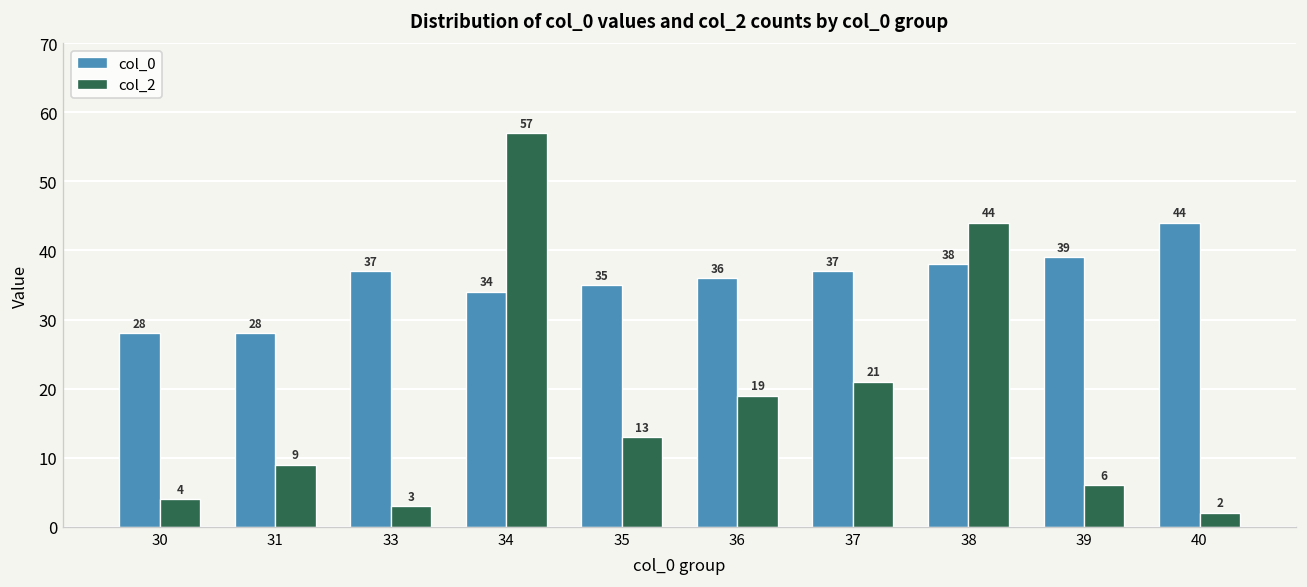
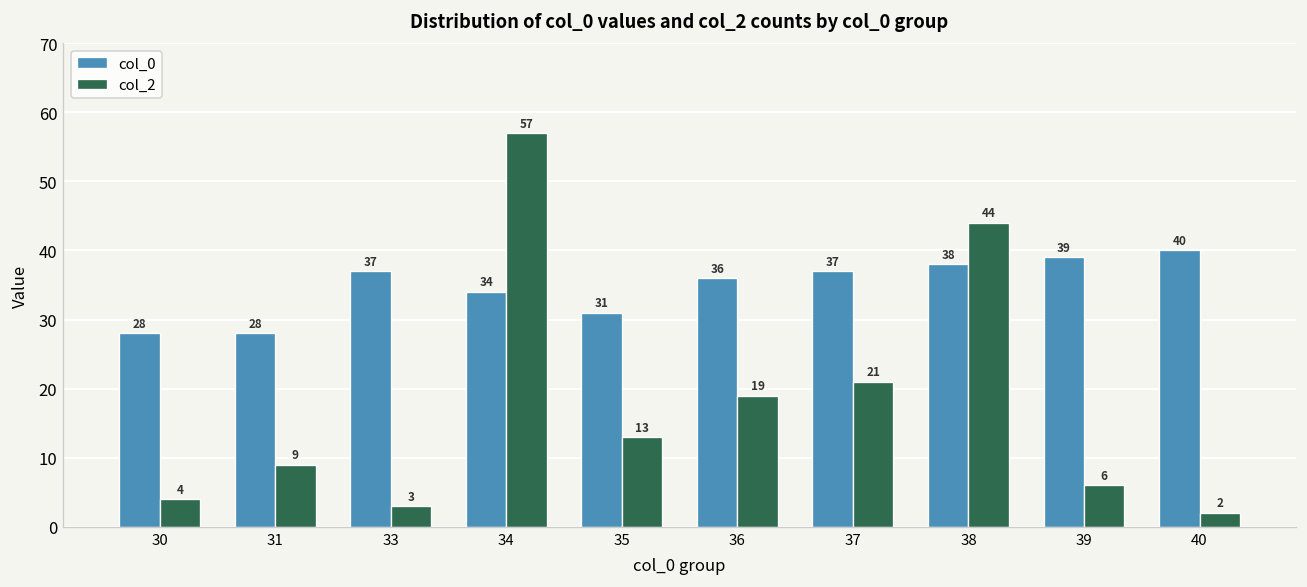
col_0, 35: 35 -> 31
col_0, 40: 44 -> 40
